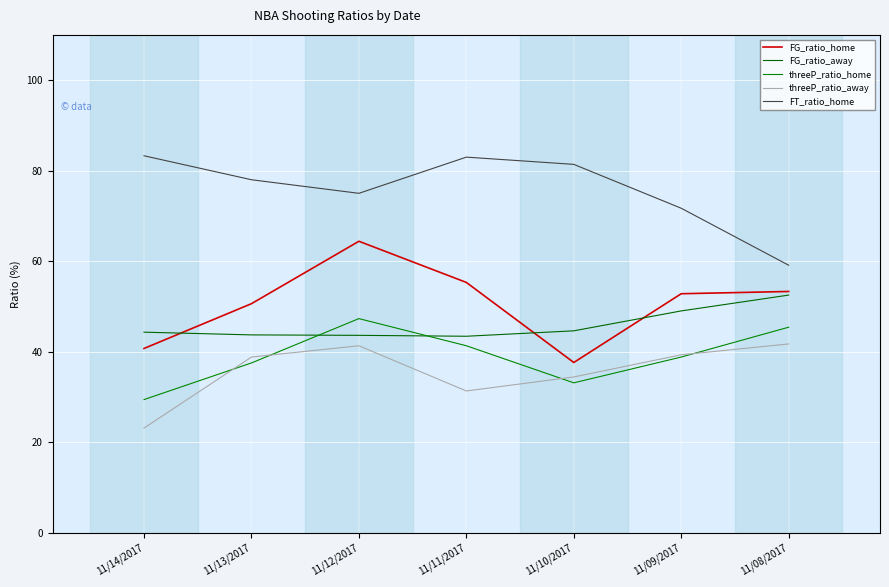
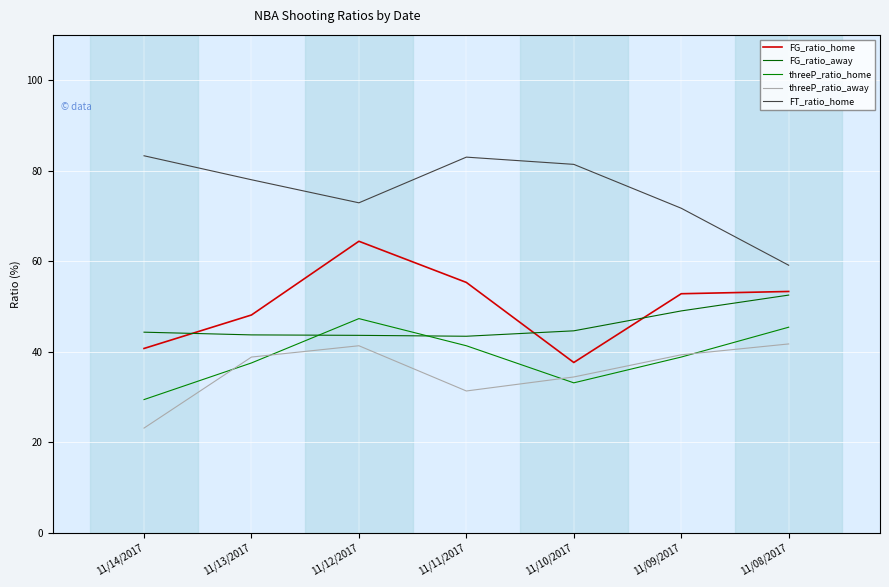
FG_ratio_home, 11/13/2017: 51 -> 48
FT_ratio_home, 11/12/2017: 75 -> 73
